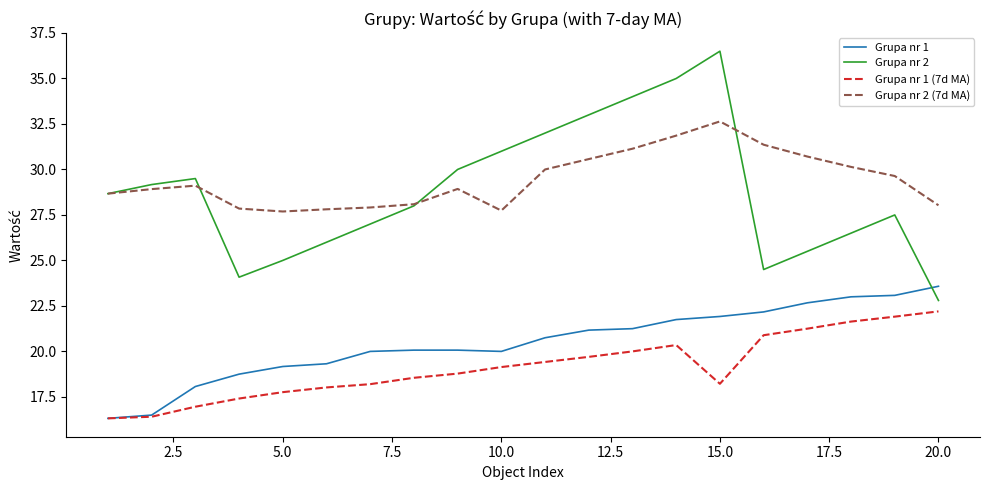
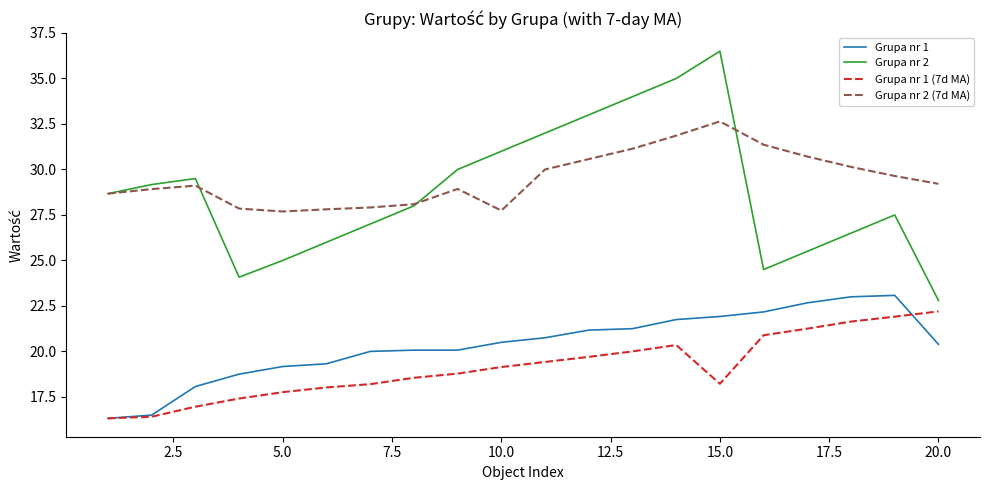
Grupa nr 1, 10.0: 20.0 -> 20.5
Grupa nr 1, 20.0: 23.6 -> 20.4
Grupa nr 2 (7d MA), 20.0: 28.0 -> 29.2
